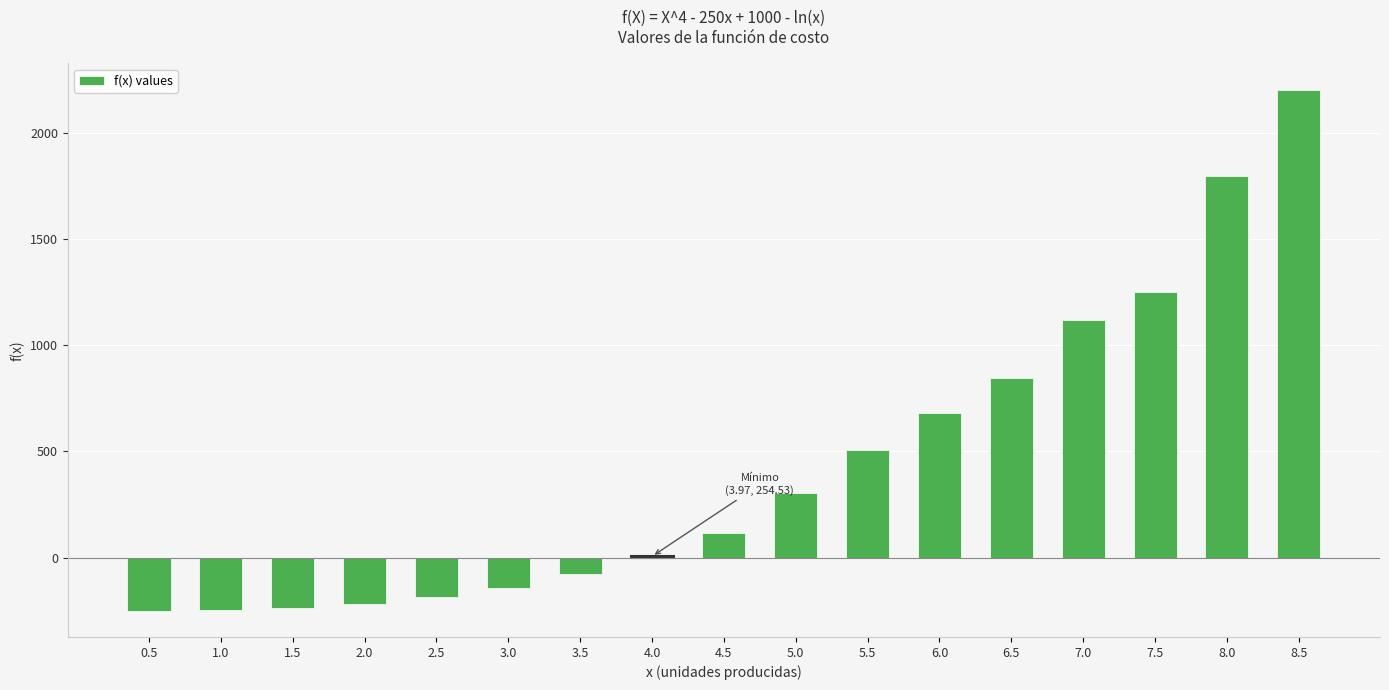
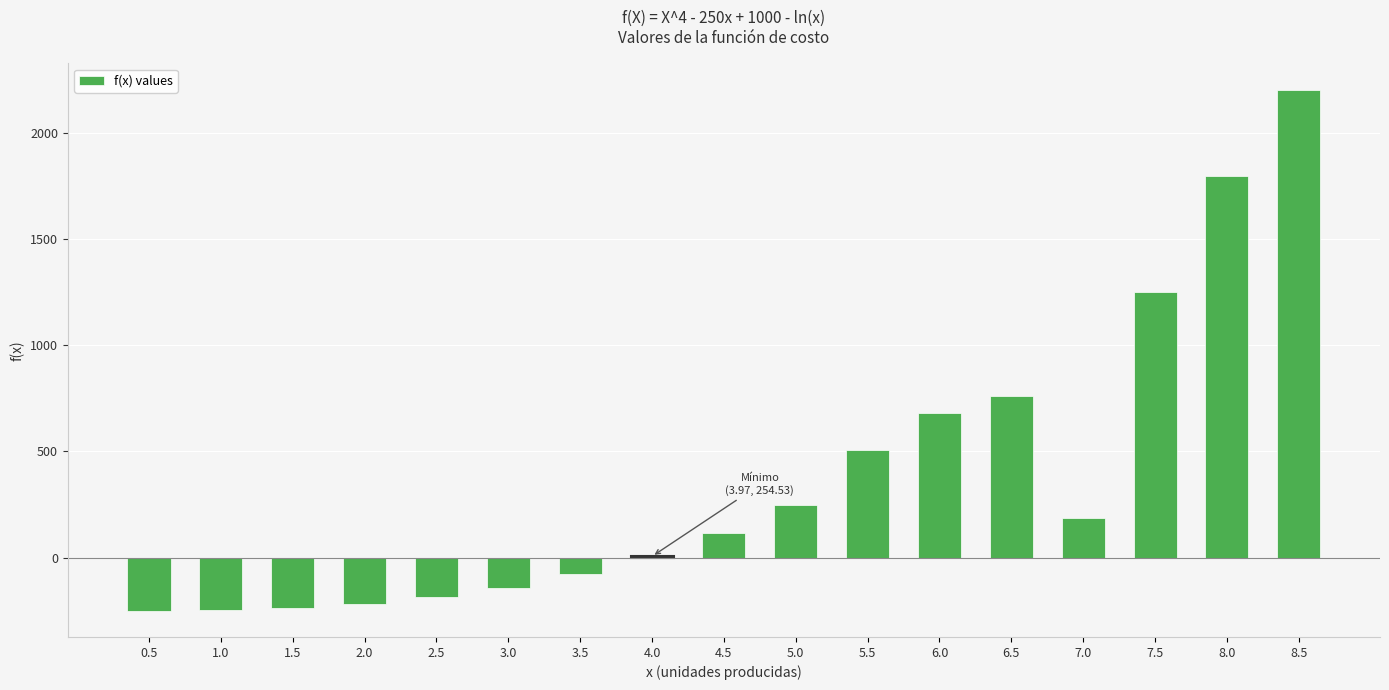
5.0: 300 -> 250
6.5: 850 -> 760
7.0: 1120 -> 190
